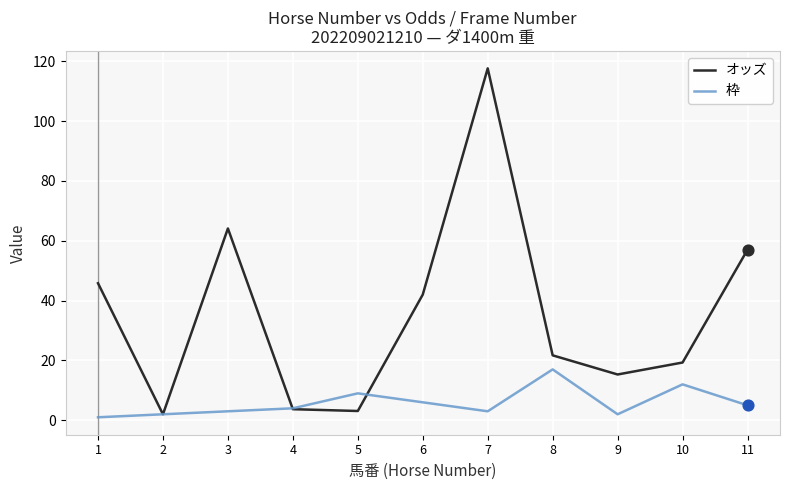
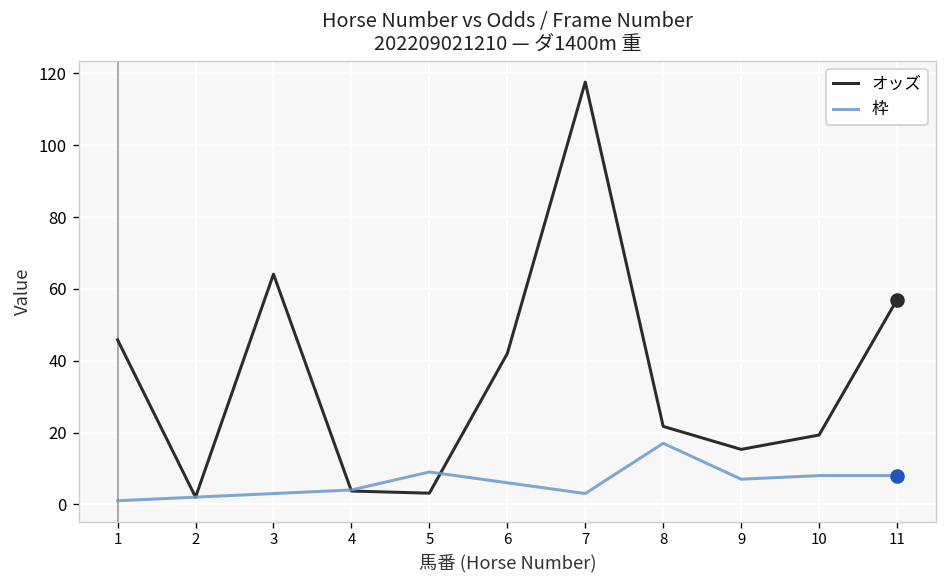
枠, 9: 2 -> 7
枠, 10: 12 -> 8
枠, 11: 5 -> 8
